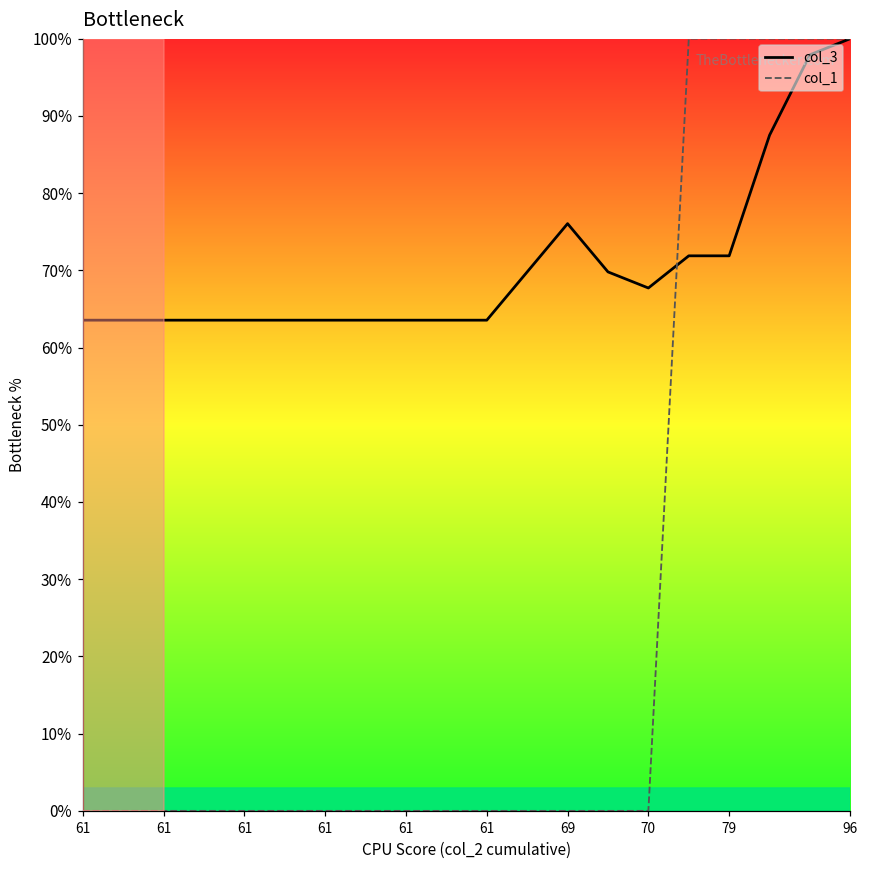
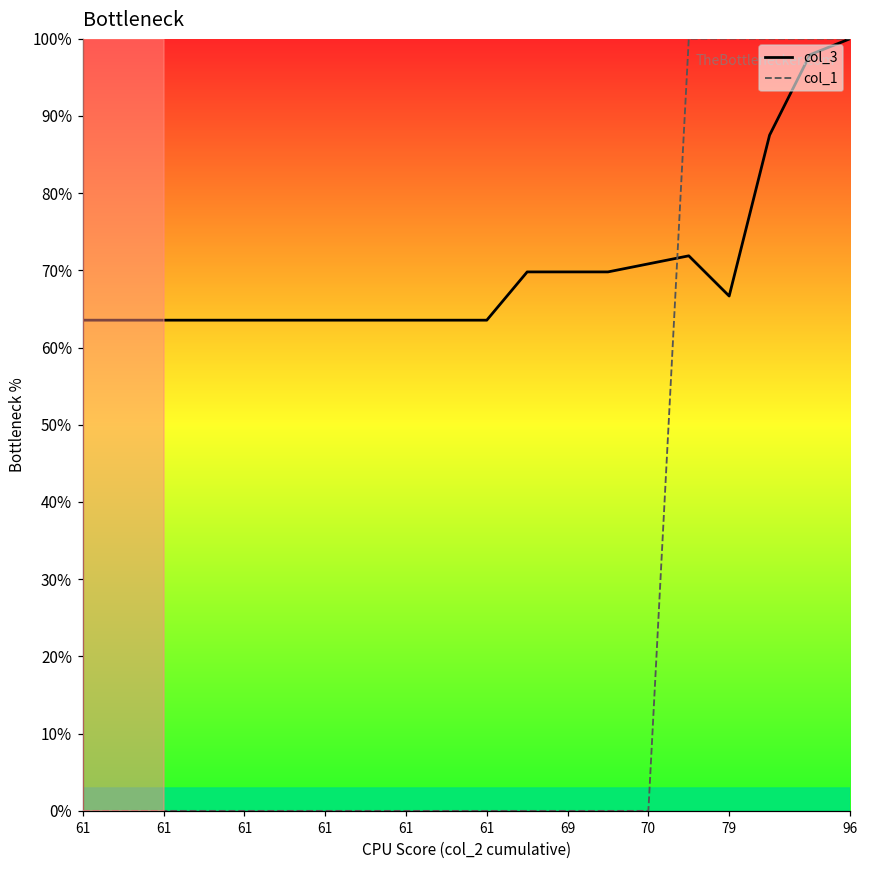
col_3, 69: 76% -> 70%
col_3, 70: 68% -> 71%
col_3, 79: 72% -> 67%
